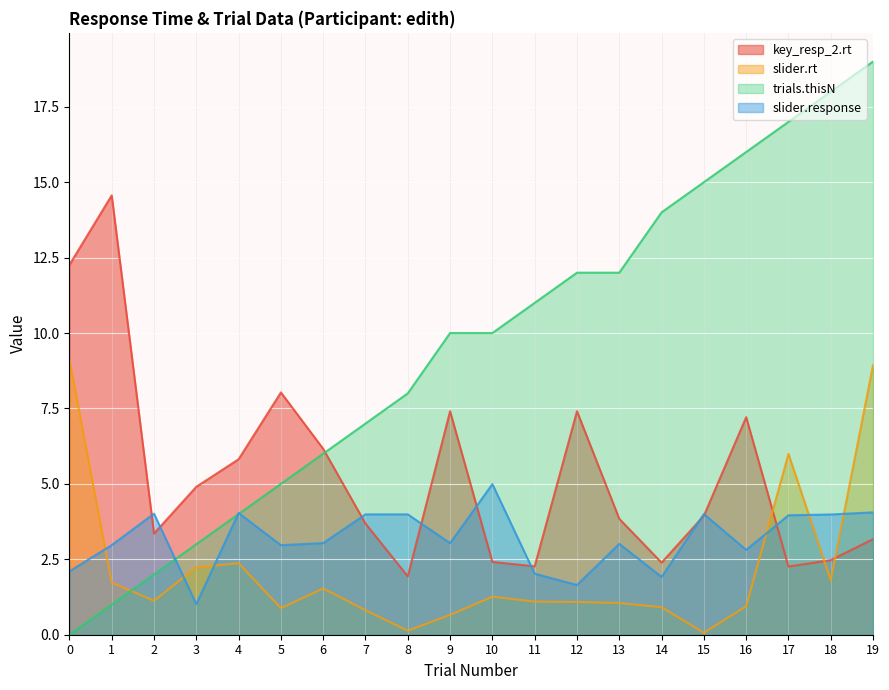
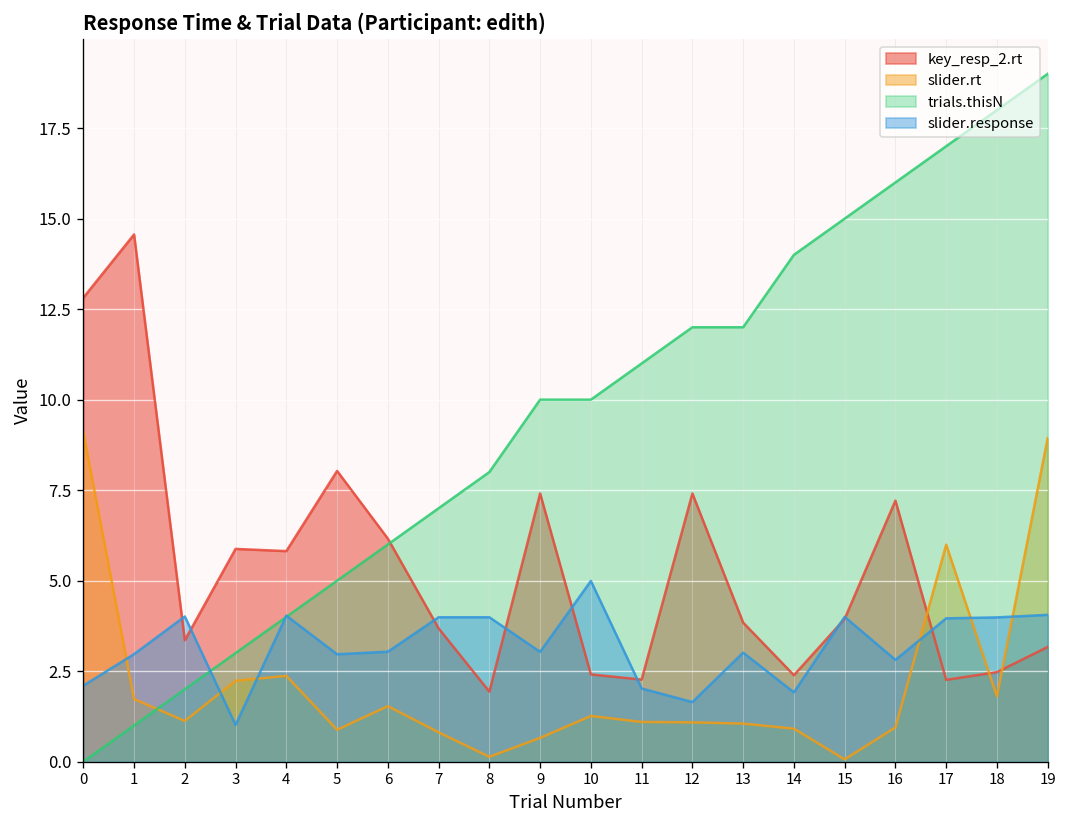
key_resp_2.rt, 0: 12.3 -> 12.8
key_resp_2.rt, 3: 4.9 -> 5.9
